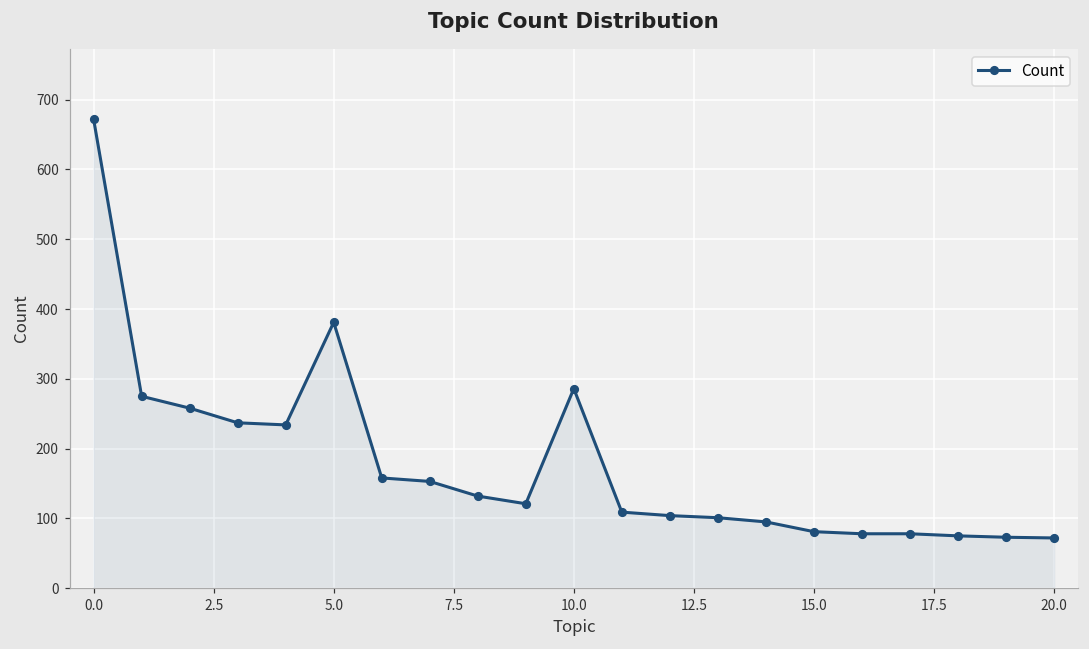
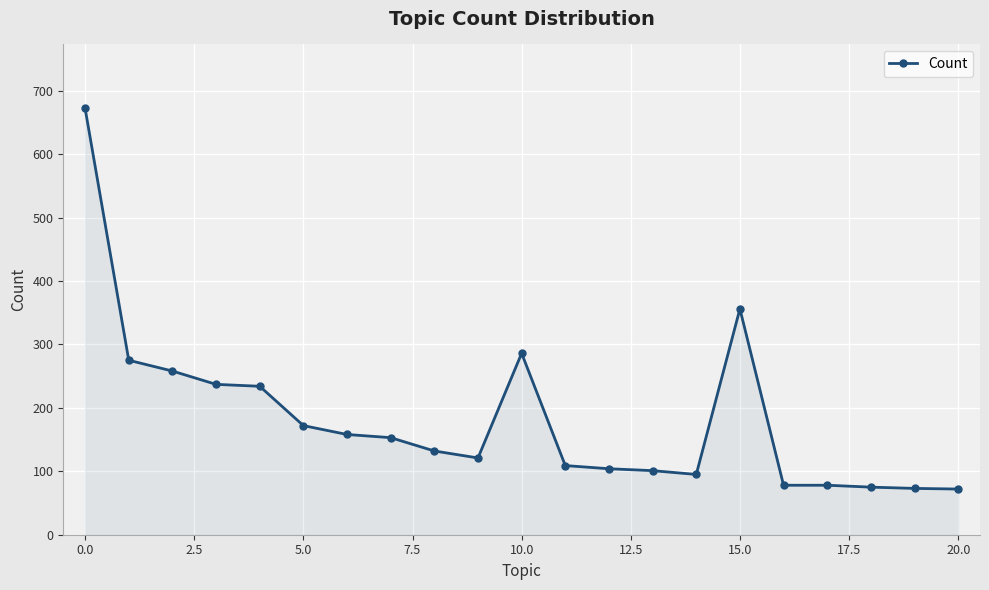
5.0: 380 -> 170
15.0: 80 -> 360
